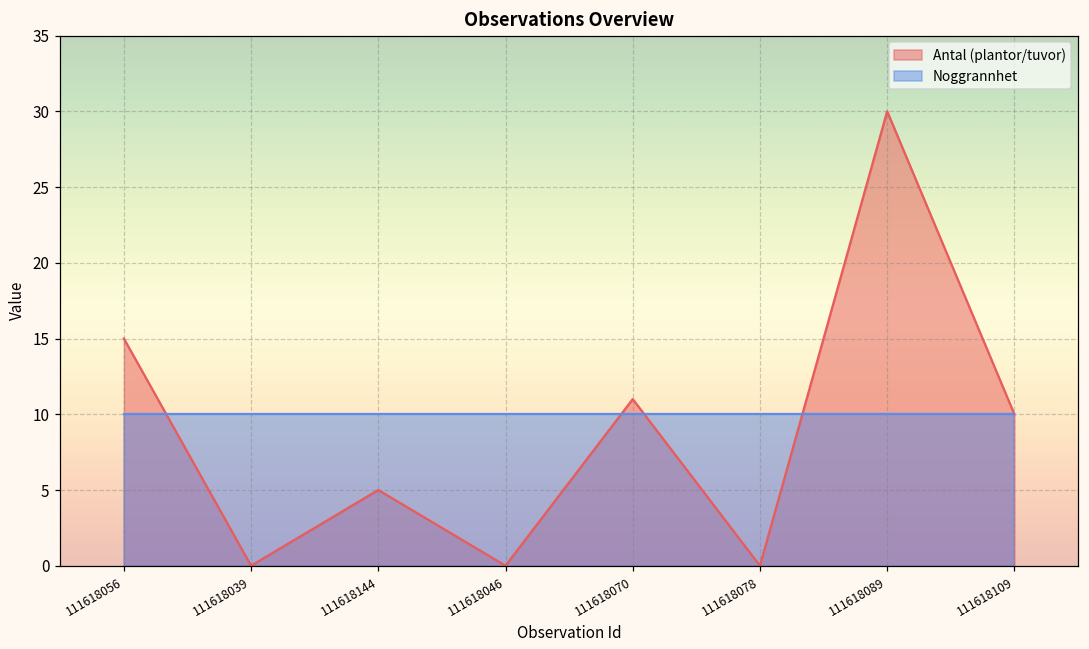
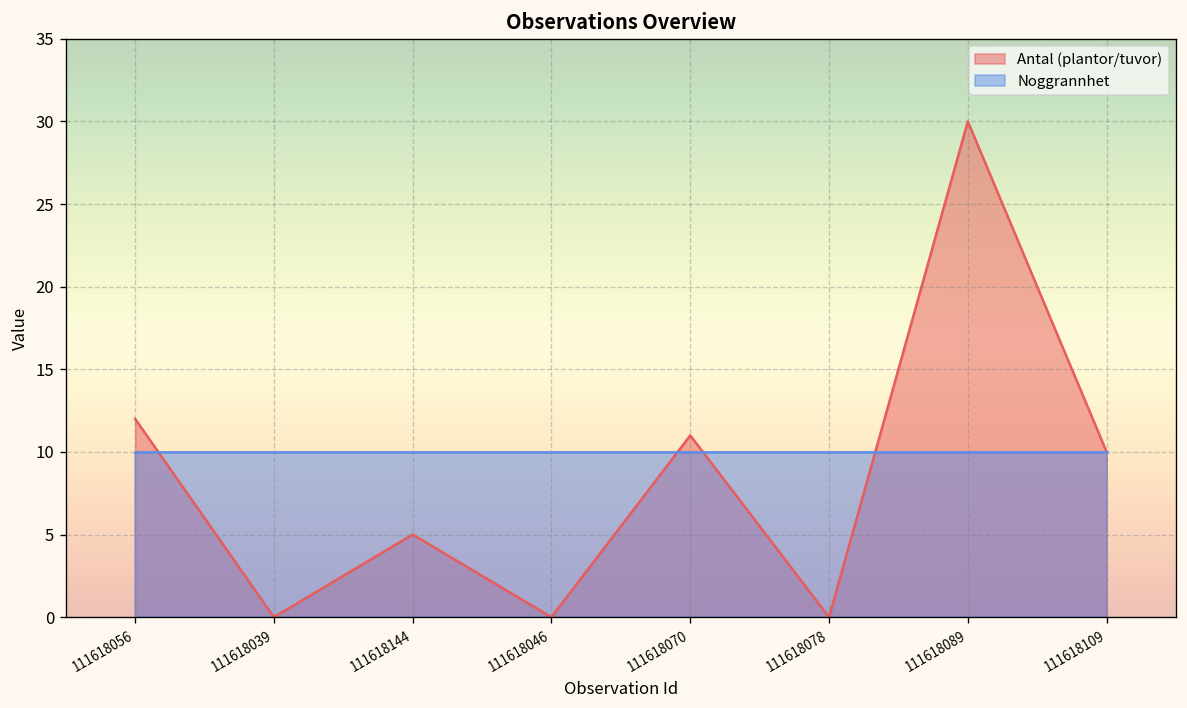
Antal (plantor/tuvor), 111618056: 15 -> 12
